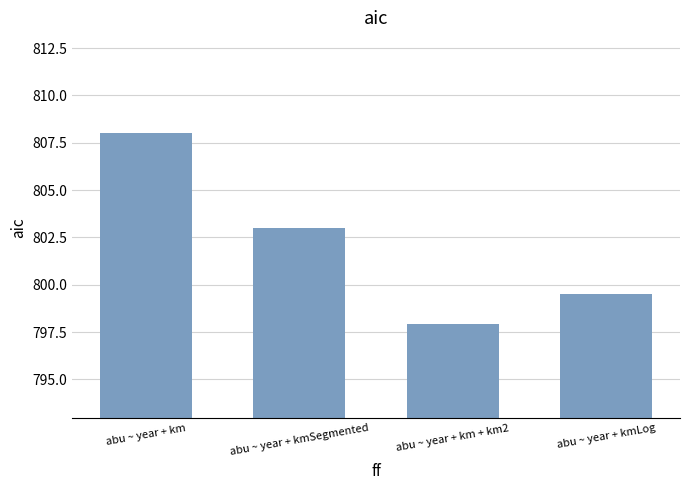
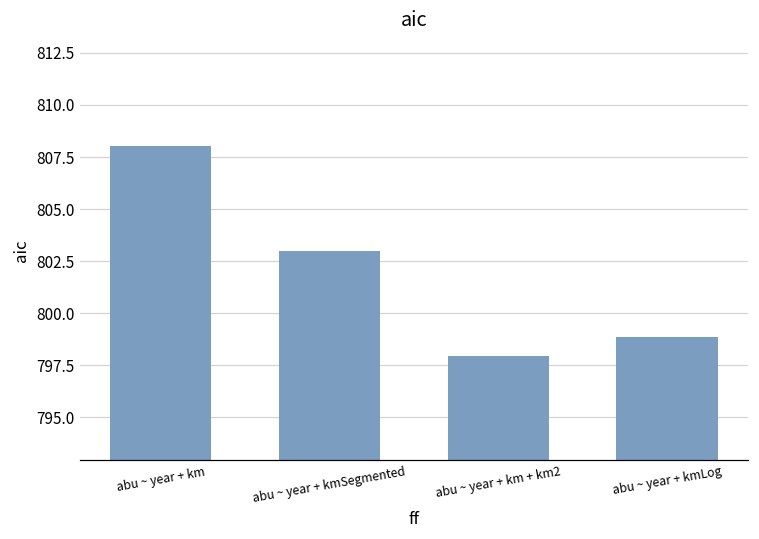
abu ~ year + kmLog: 799.5 -> 798.9
